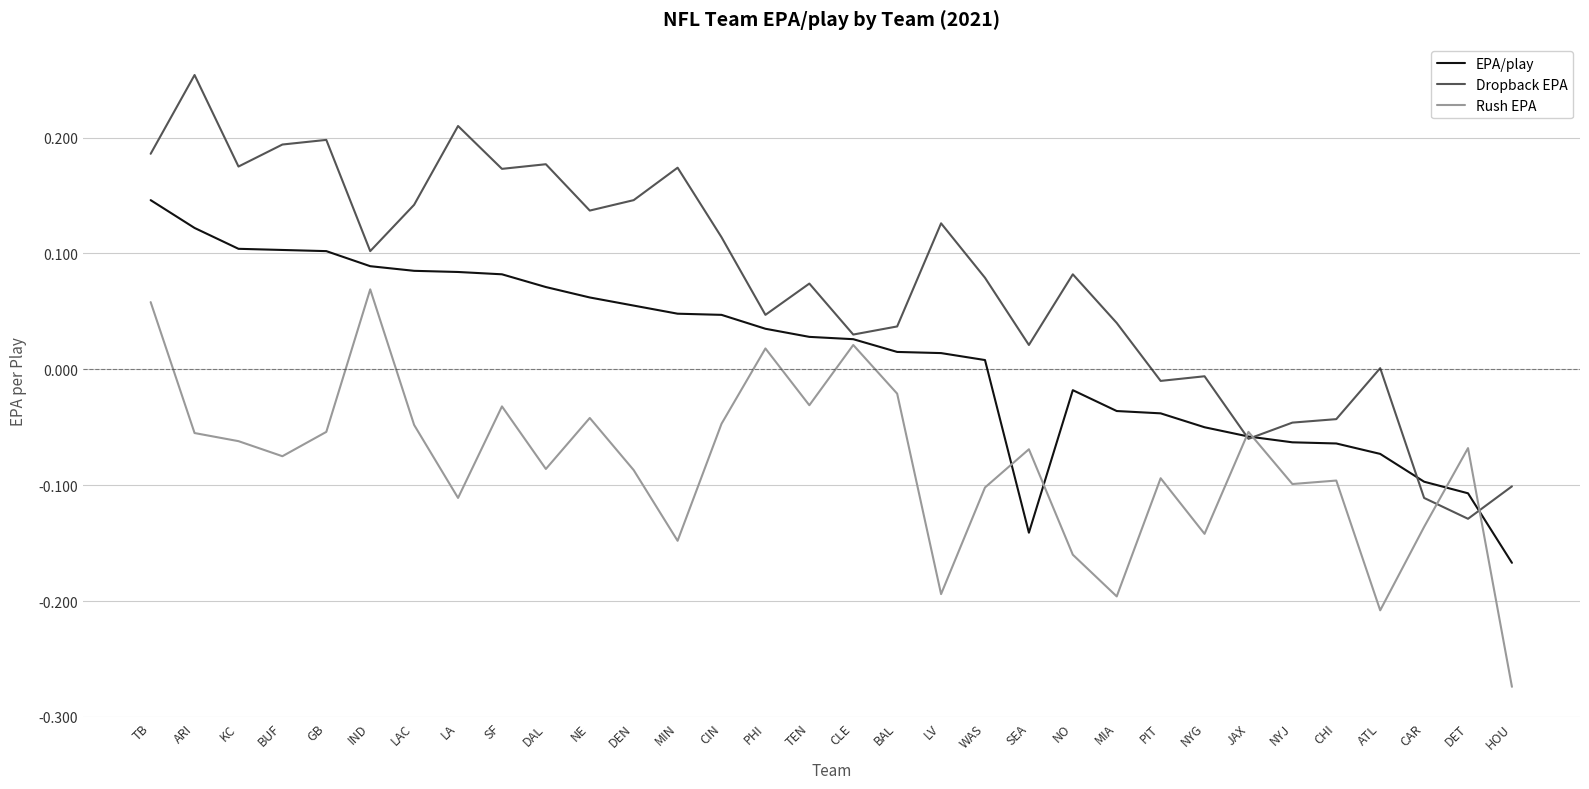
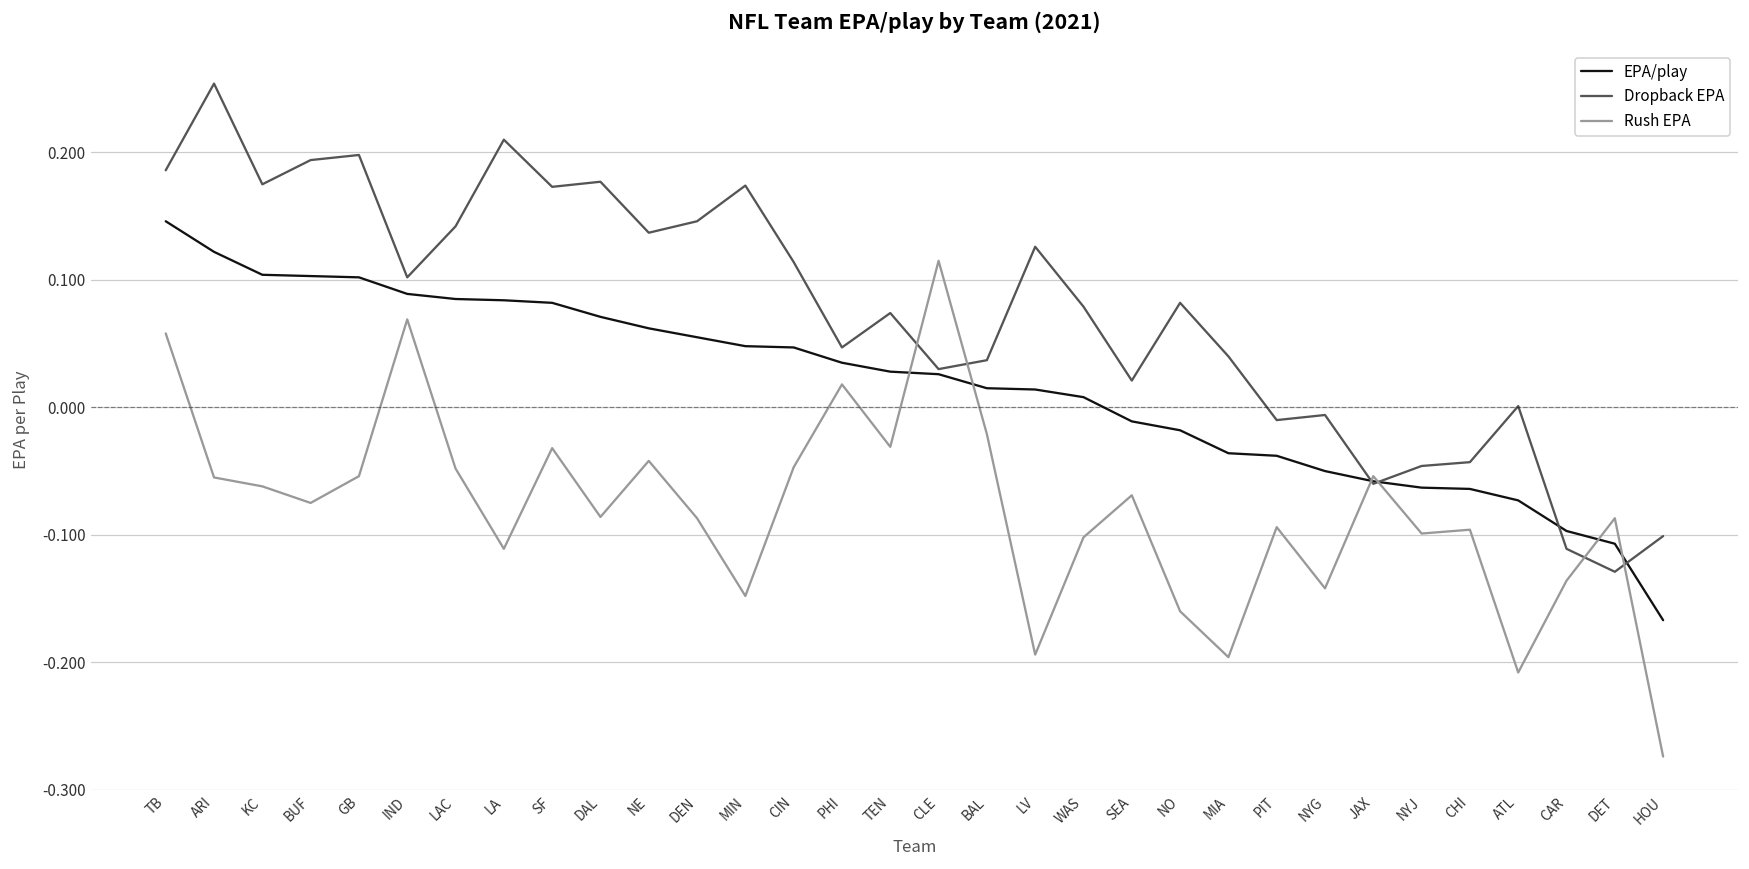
Rush EPA, CLE: 0.021 -> 0.115
EPA/play, SEA: -0.141 -> -0.011
Rush EPA, DET: -0.068 -> -0.087
